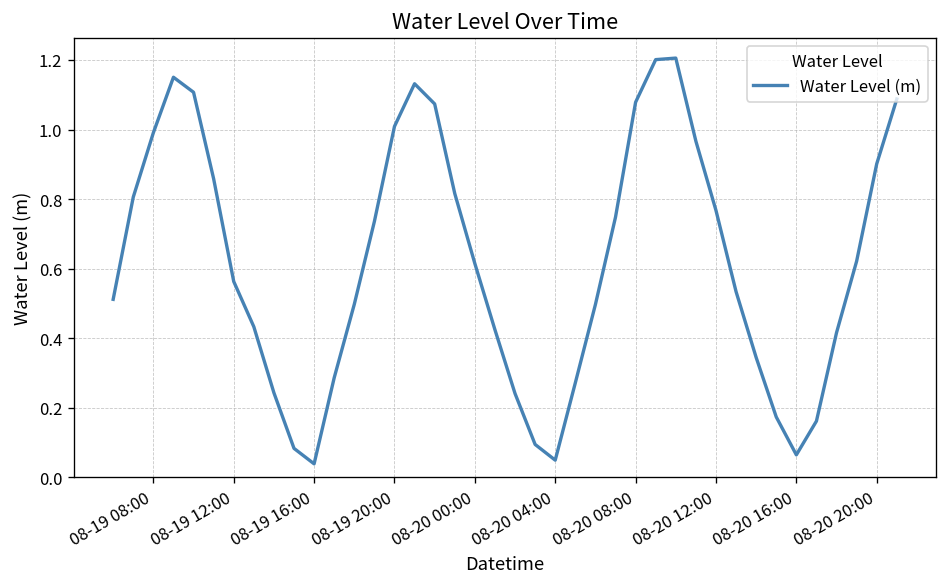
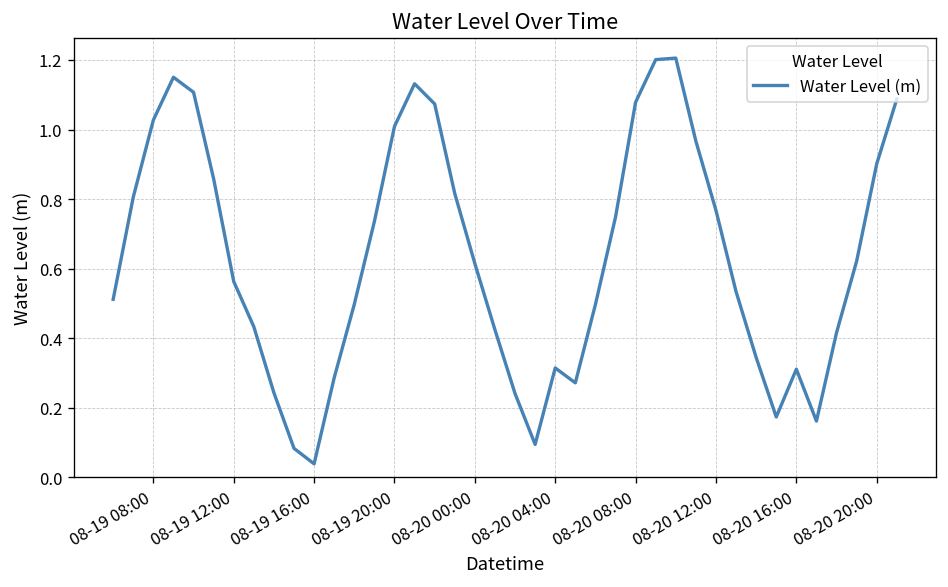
08-19 08:00: 0.99 -> 1.03
08-20 04:00: 0.05 -> 0.31
08-20 16:00: 0.06 -> 0.31
